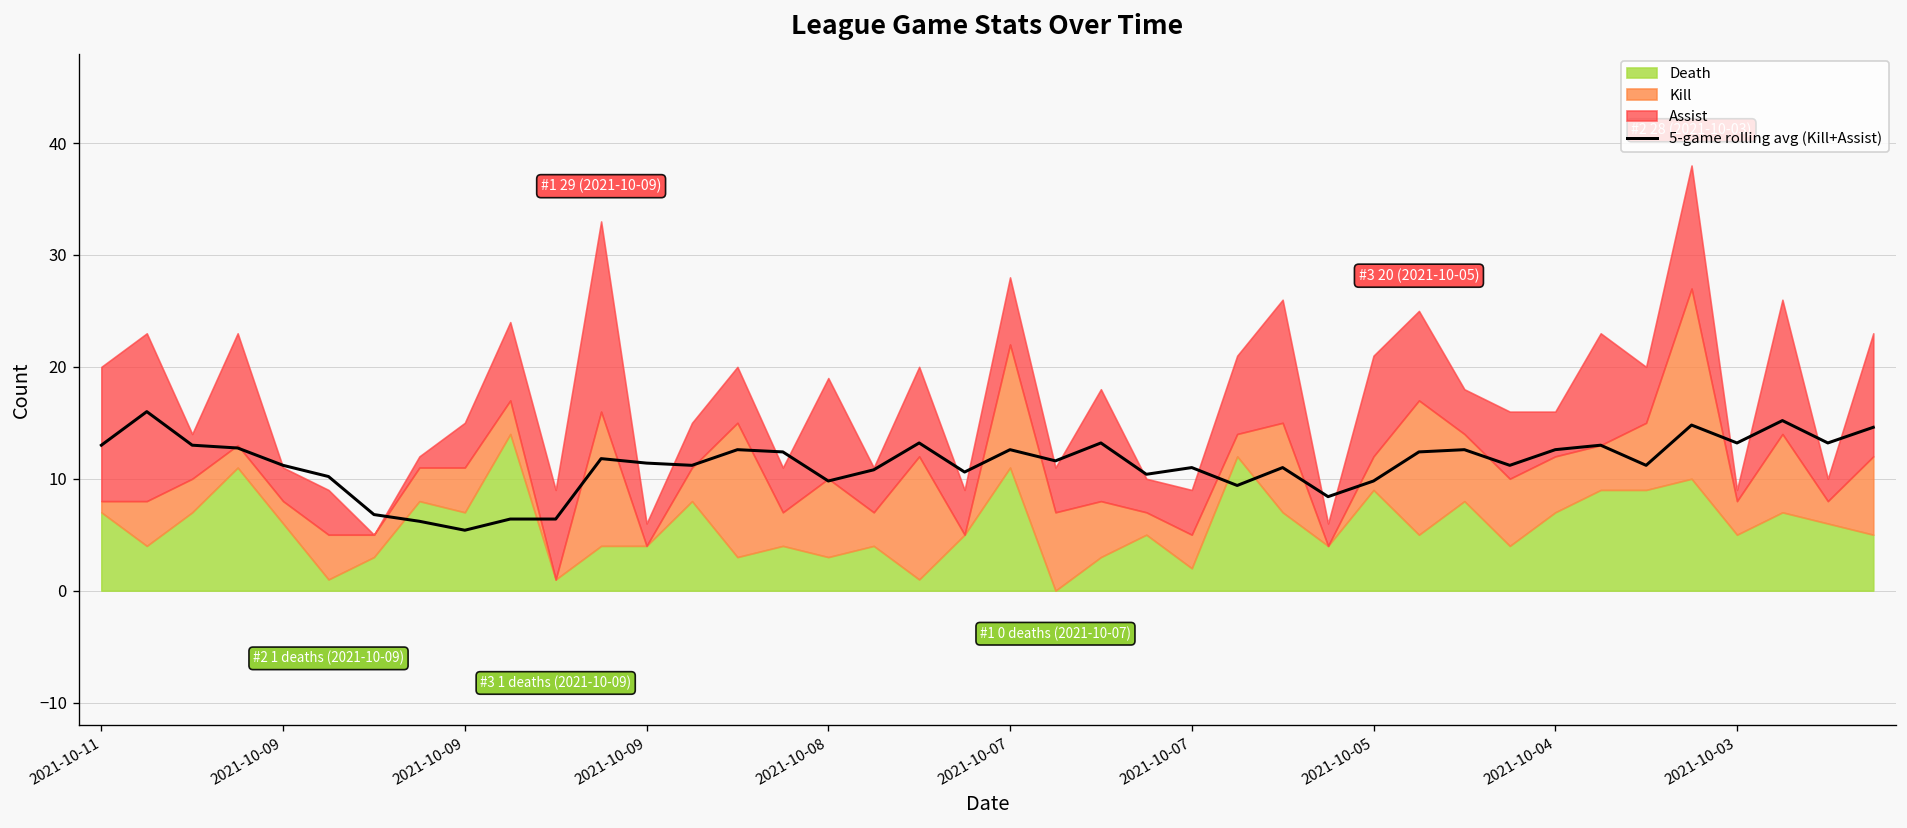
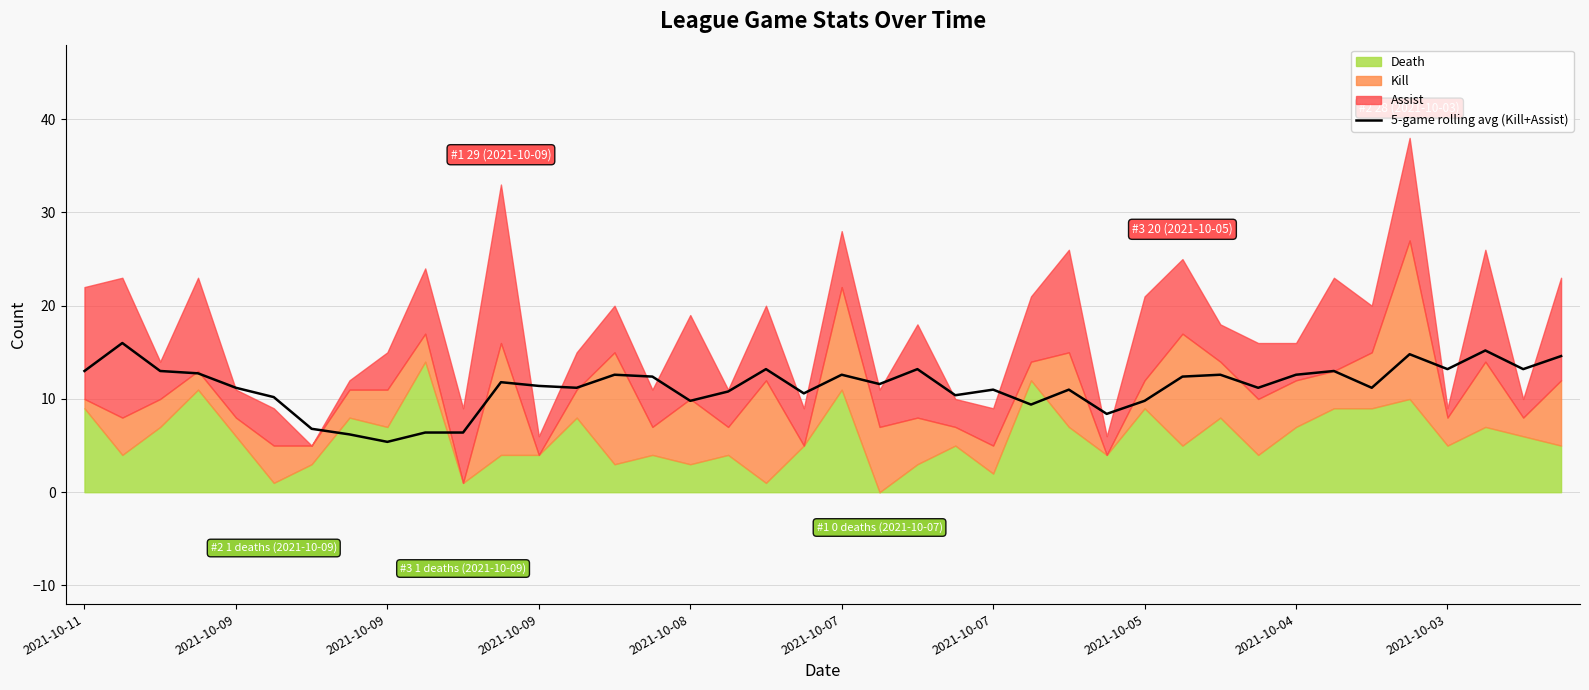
Death, 2021-10-11: 7 -> 9
